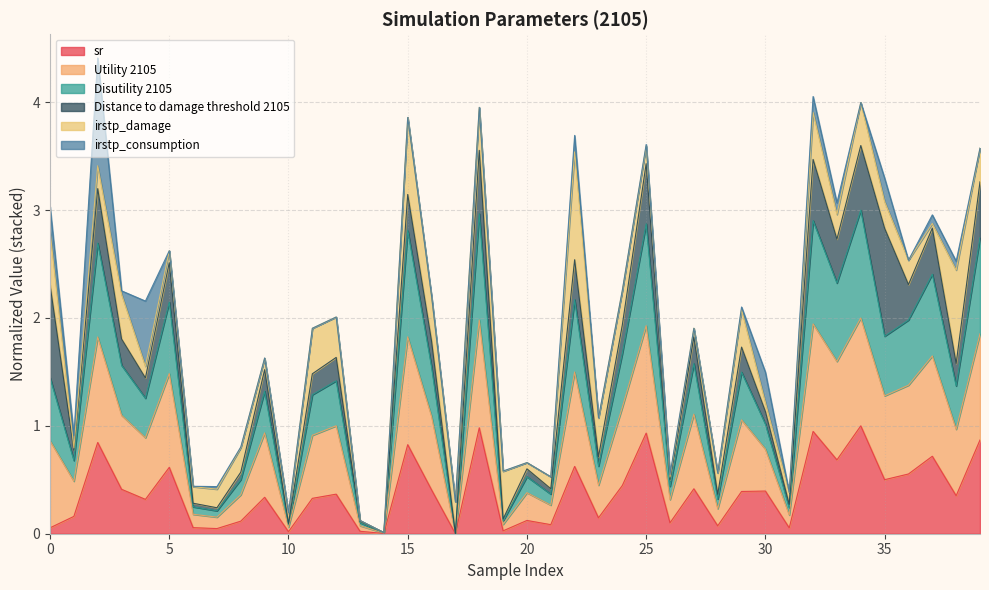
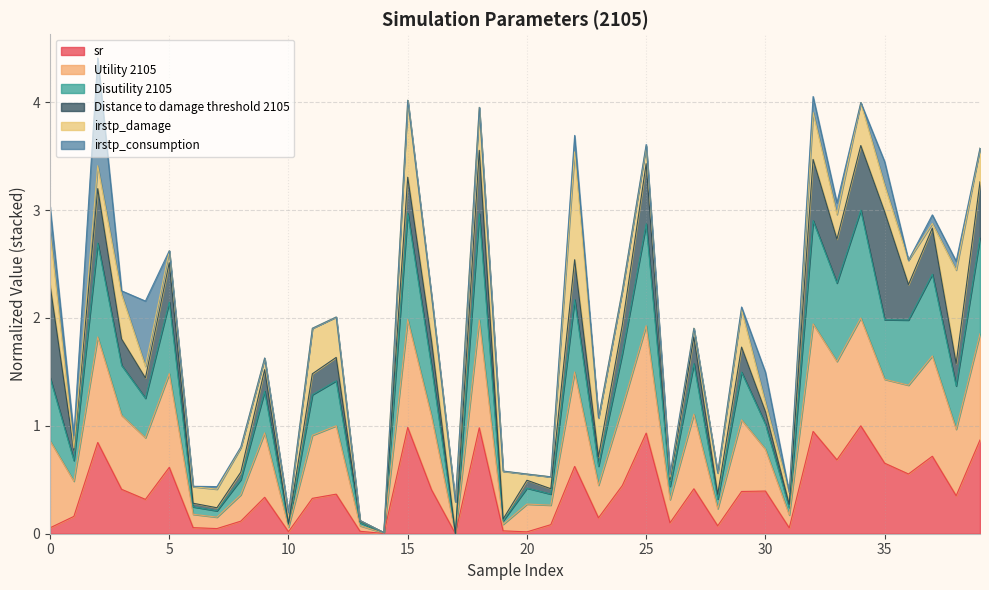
sr, 15: 0.83 -> 0.99
sr, 20: 0.12 -> 0.02
sr, 35: 0.50 -> 0.65
